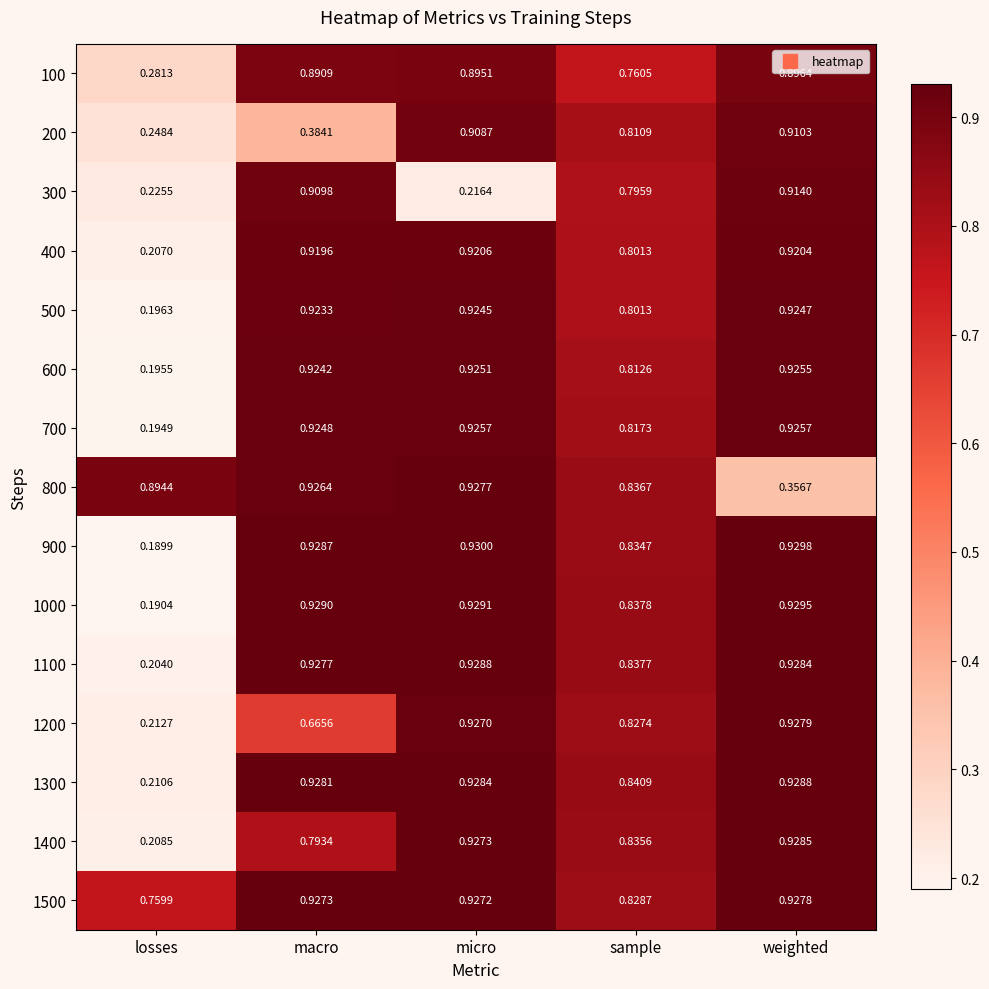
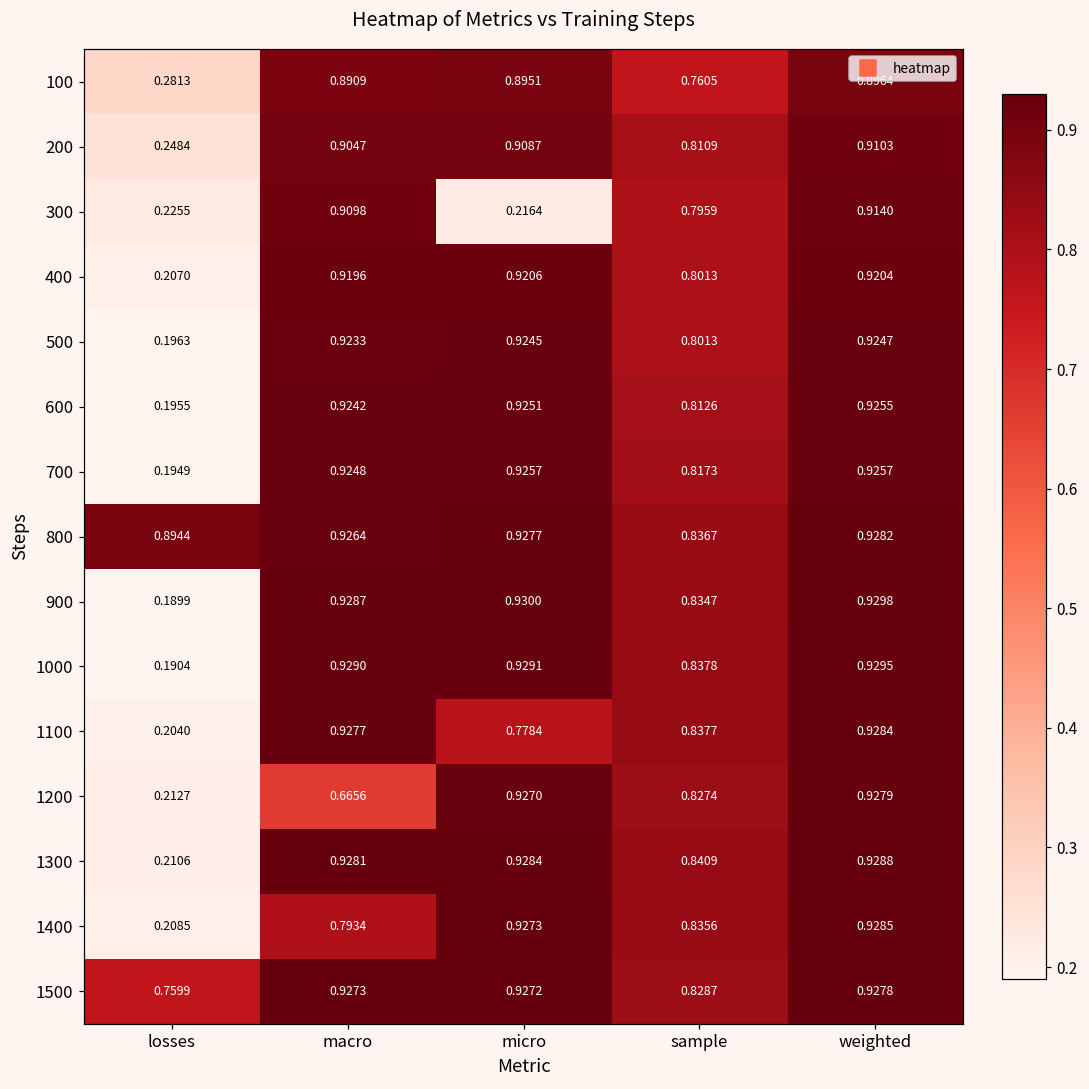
200, macro: 0.3841 -> 0.9047
800, weighted: 0.3567 -> 0.9282
1100, micro: 0.9288 -> 0.7784
